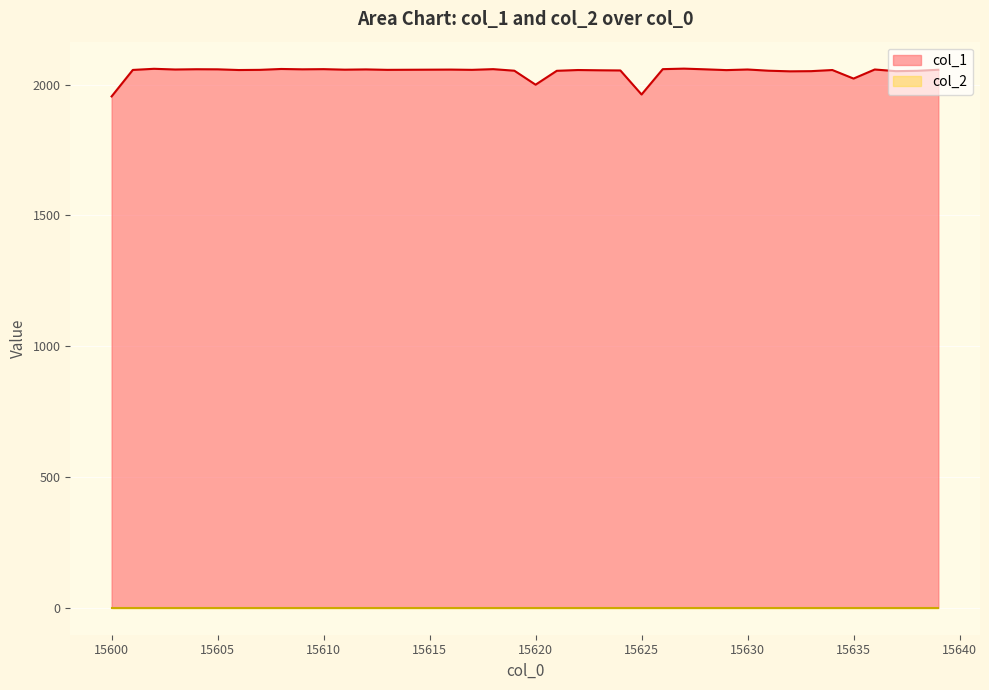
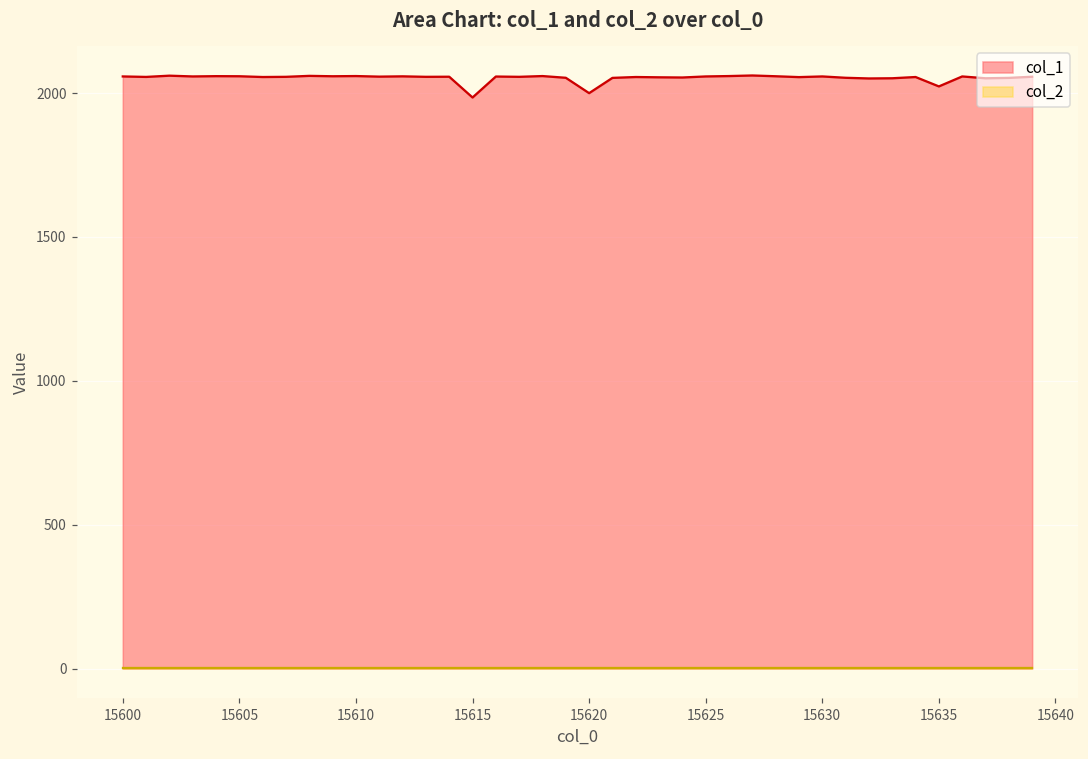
col_1, 15600: 1950 -> 2060
col_1, 15615: 2060 -> 1980
col_1, 15625: 1960 -> 2060
